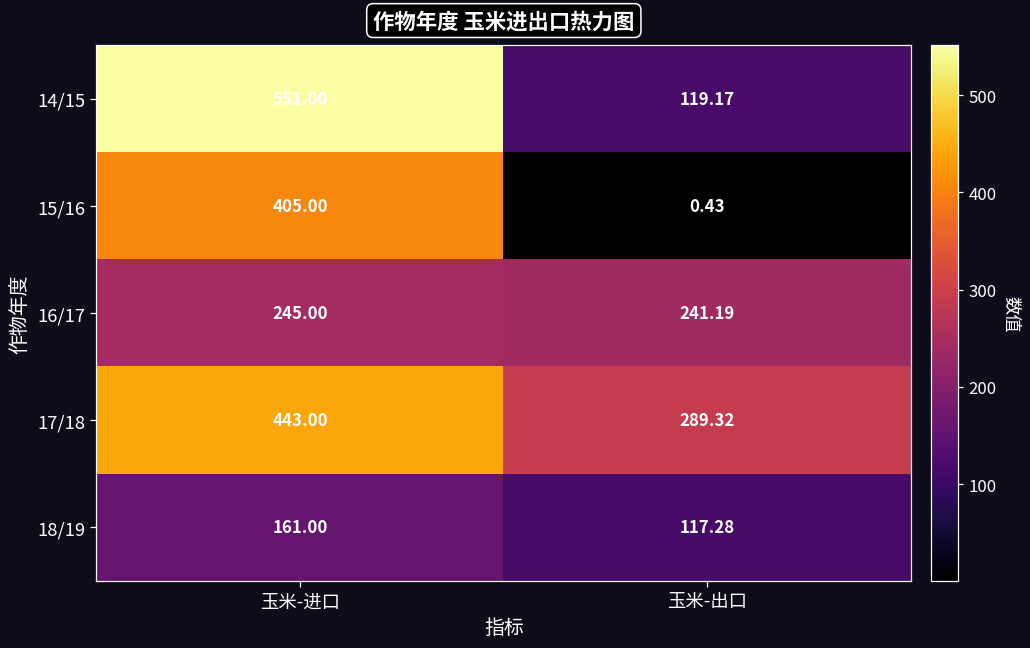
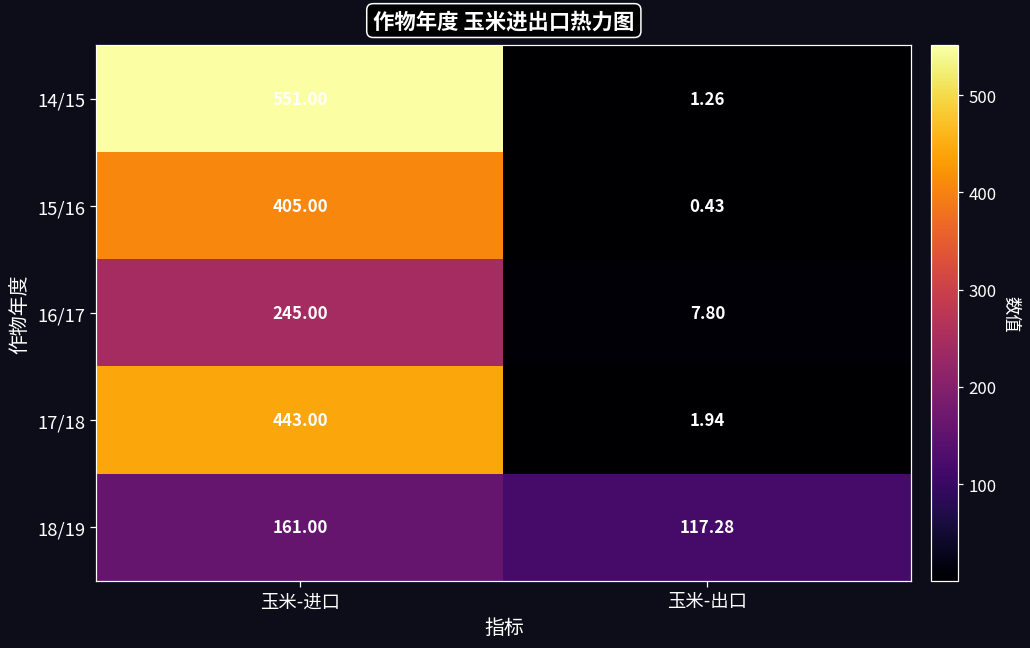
14/15, 玉米-出口: 119.17 -> 1.26
16/17, 玉米-出口: 241.19 -> 7.80
17/18, 玉米-出口: 289.32 -> 1.94
